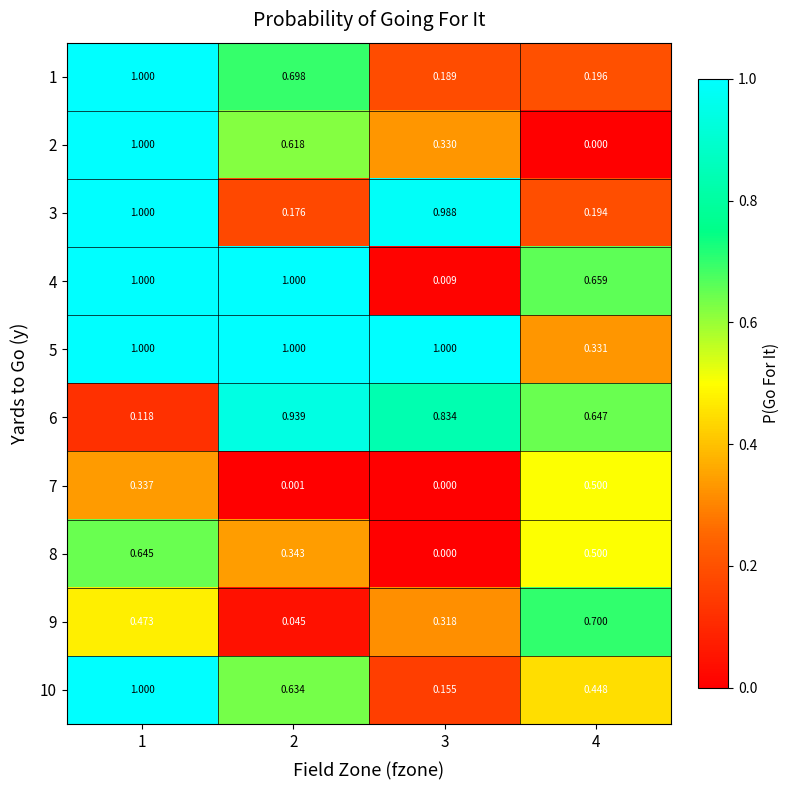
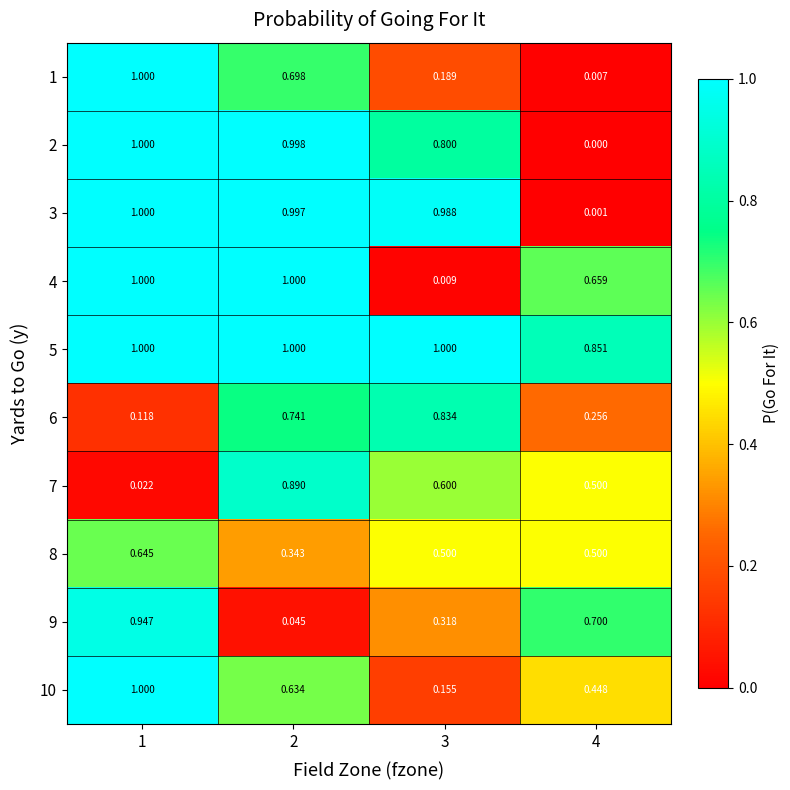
1, 4: 0.196 -> 0.007
2, 2: 0.618 -> 0.998
2, 3: 0.330 -> 0.800
3, 2: 0.176 -> 0.997
3, 4: 0.194 -> 0.001
5, 4: 0.331 -> 0.851
6, 2: 0.939 -> 0.741
6, 4: 0.647 -> 0.256
7, 1: 0.337 -> 0.022
7, 2: 0.001 -> 0.890
7, 3: 0.000 -> 0.600
8, 3: 0.000 -> 0.500
9, 1: 0.473 -> 0.947
